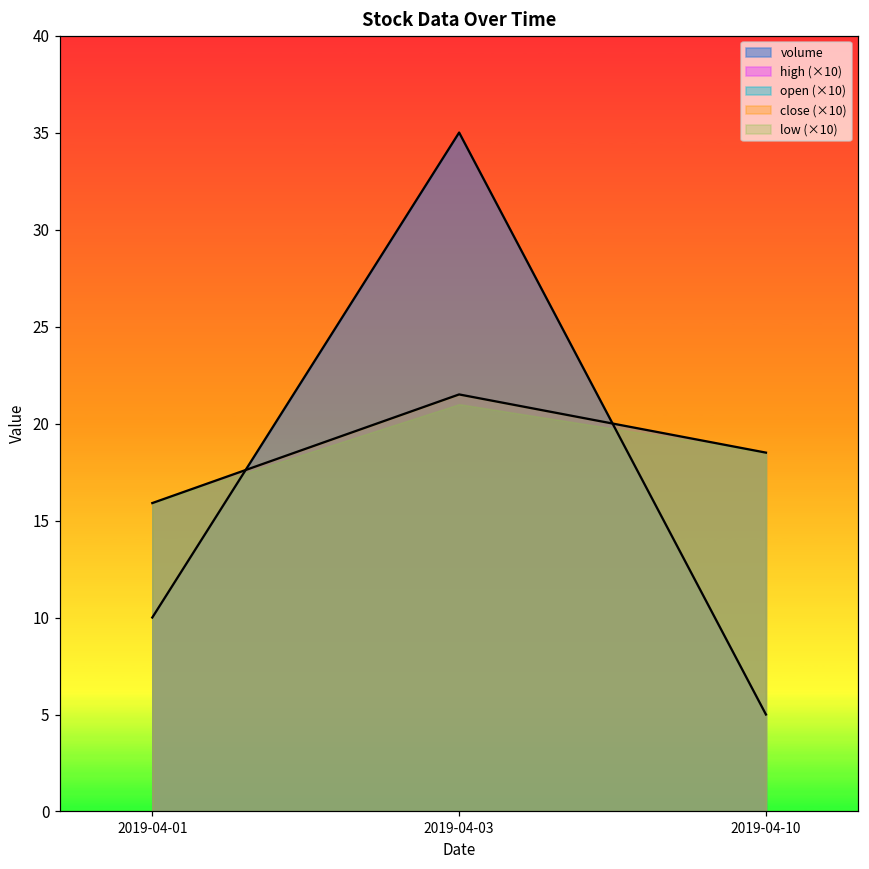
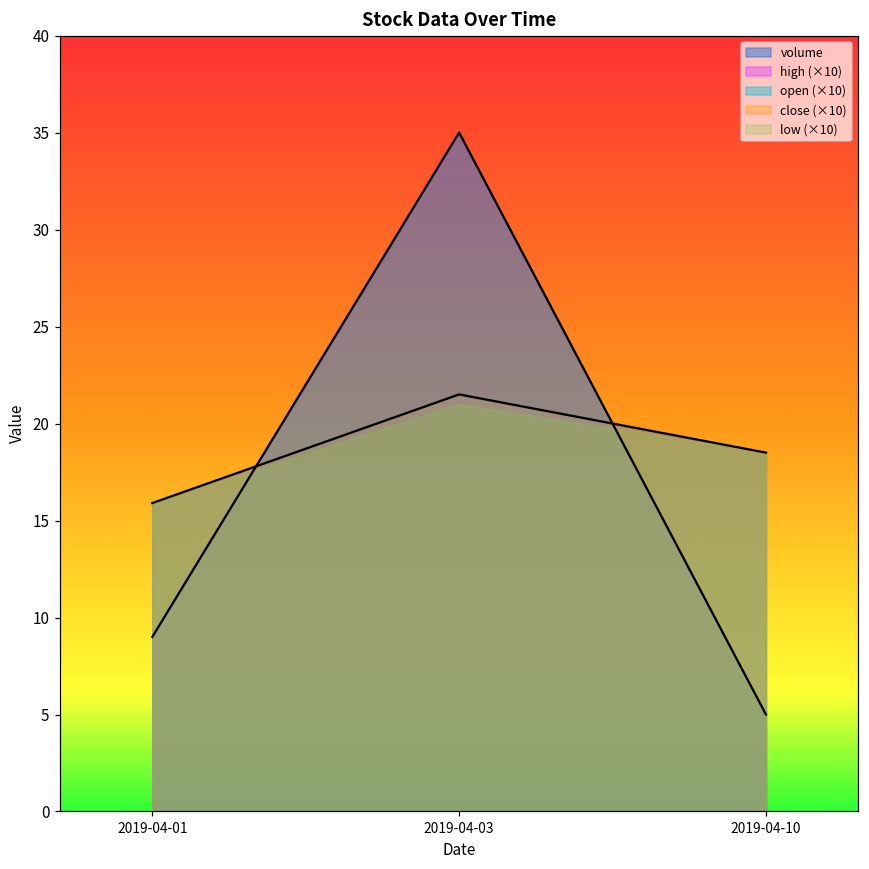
volume, 2019-04-01: 10 -> 9
